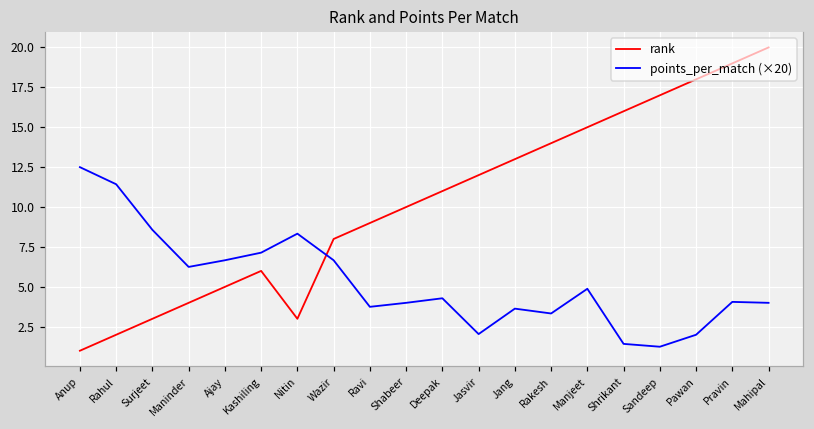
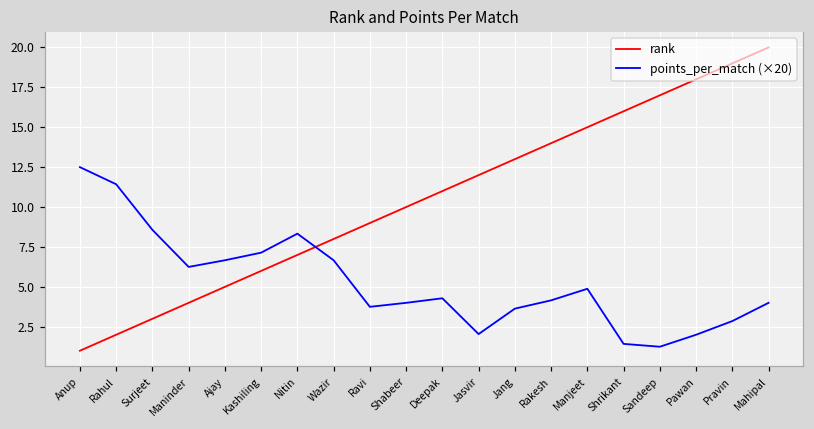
rank, Nitin: 3 -> 7
points_per_match (×20), Rakesh: 3.3 -> 4.2
points_per_match (×20), Pravin: 4.1 -> 2.9
